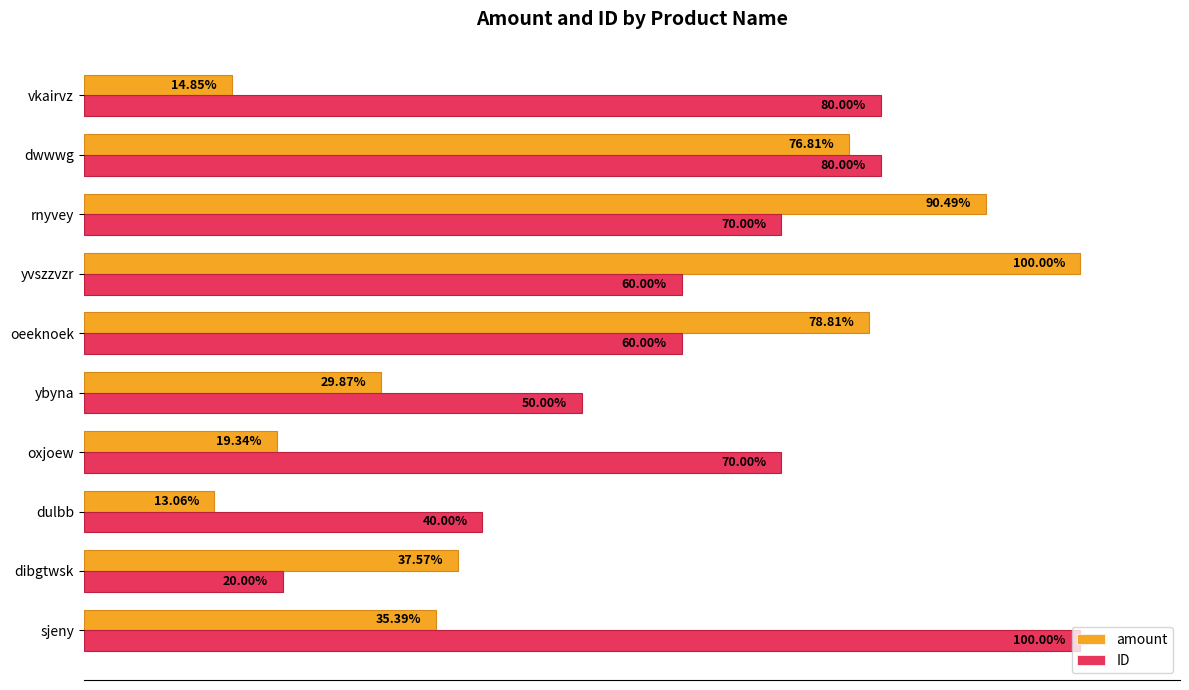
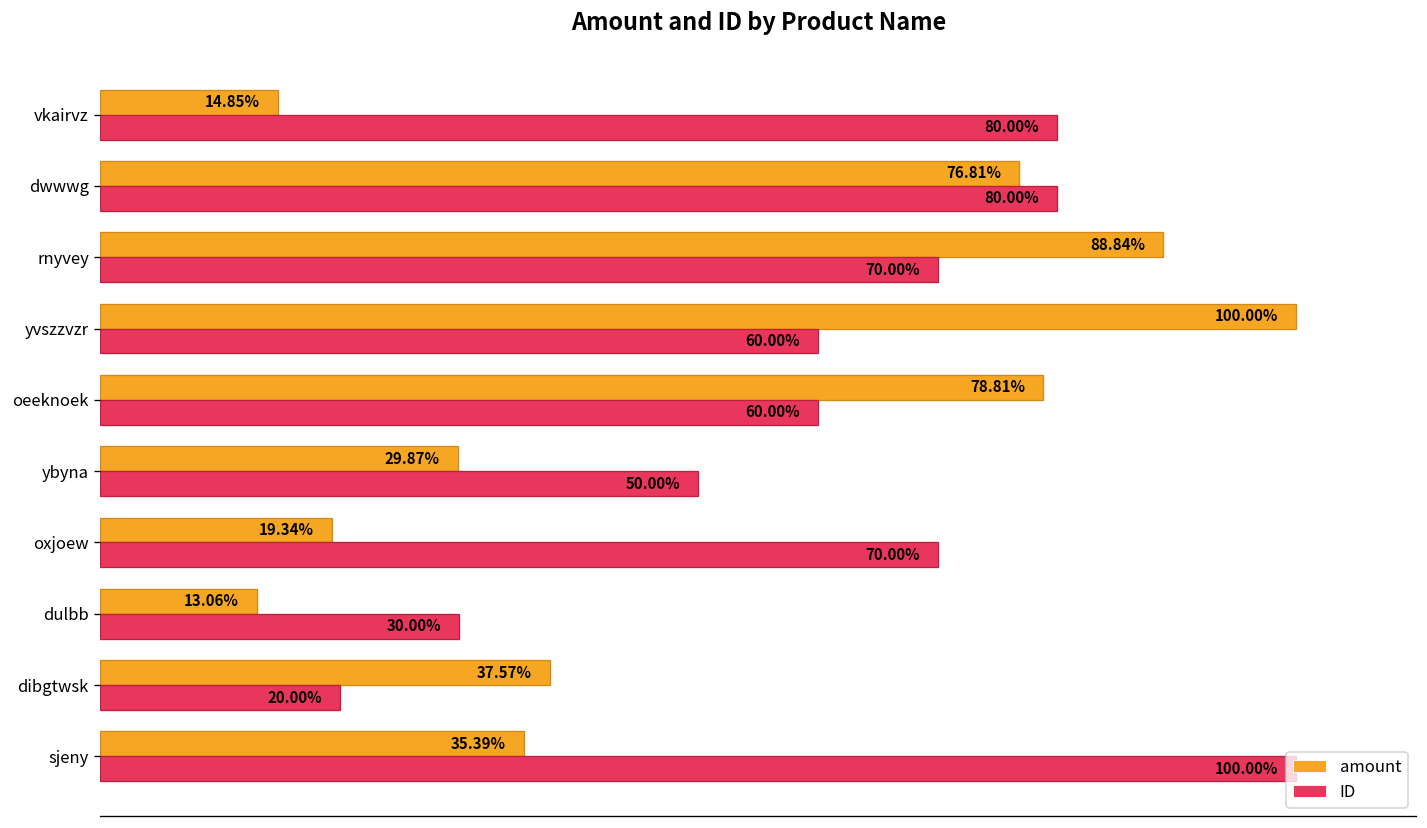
amount, rnyvey: 90.49% -> 88.84%
ID, dulbb: 40.00% -> 30.00%
